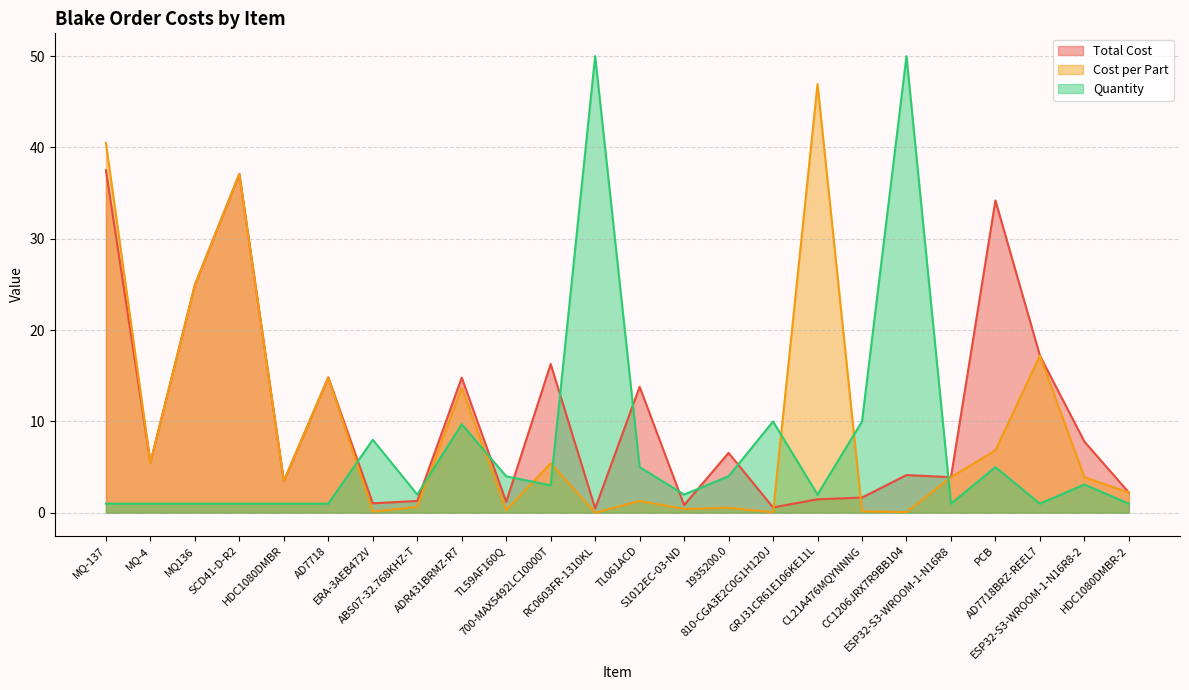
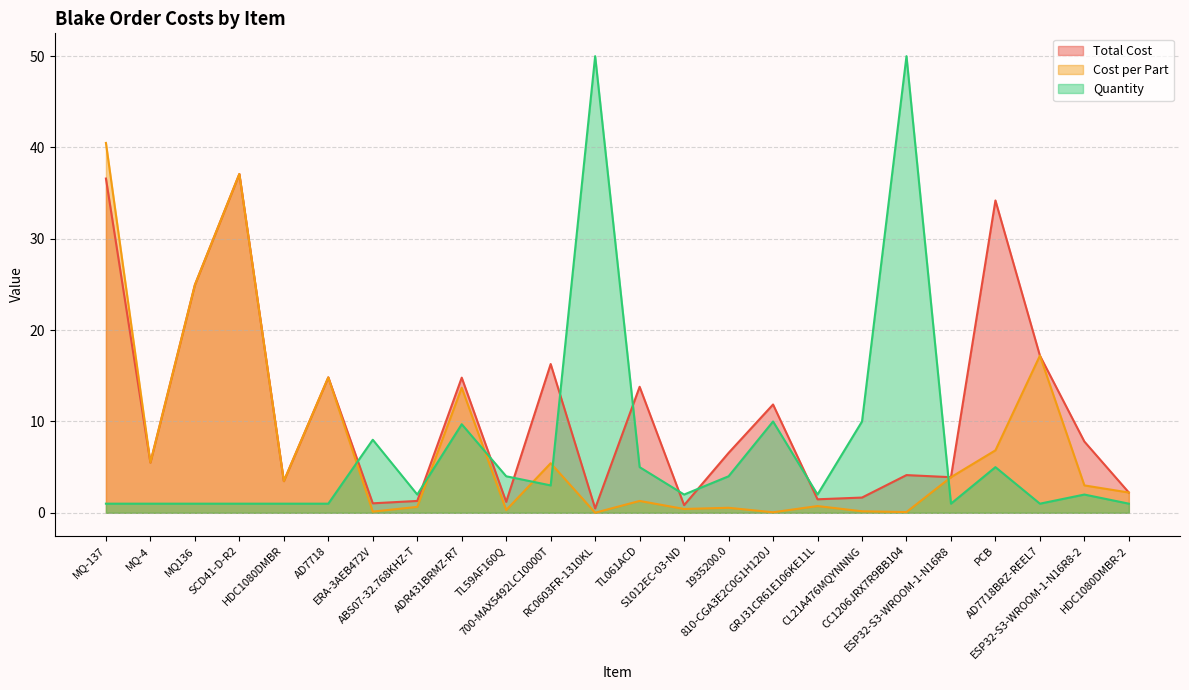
Total Cost, MQ-137: 38 -> 37
Total Cost, 810-CGA3E2C0G1H120J: 1 -> 12
Cost per Part, GRJ31CR61E106KE11L: 47 -> 1
Cost per Part, ESP32-S3-WROOM-1-N16R8-2: 4 -> 3
Quantity, ESP32-S3-WROOM-1-N16R8-2: 3 -> 2
